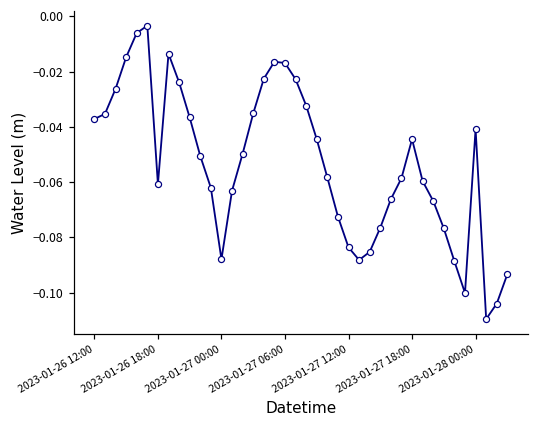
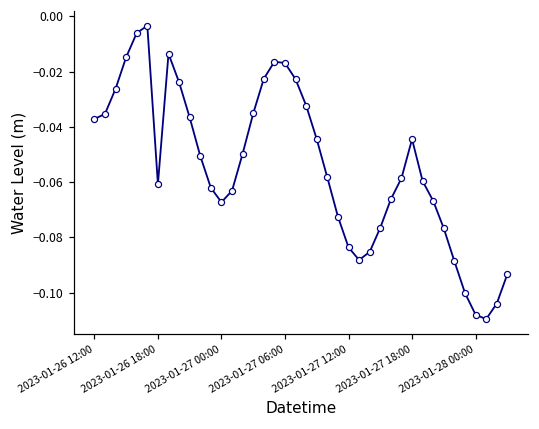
2023-01-27 00:00: -0.088 -> -0.067
2023-01-28 00:00: -0.041 -> -0.108
